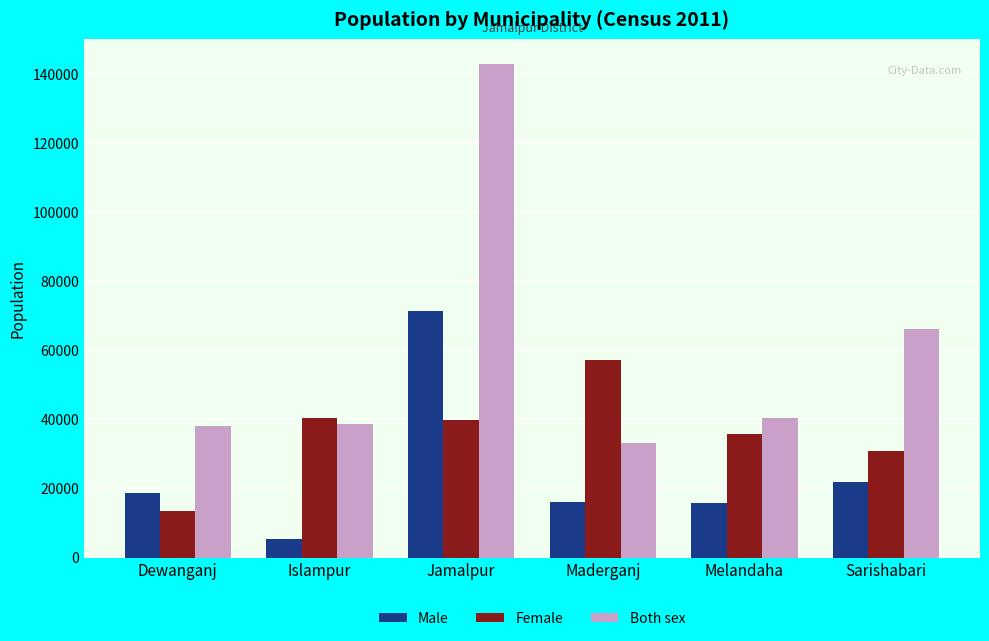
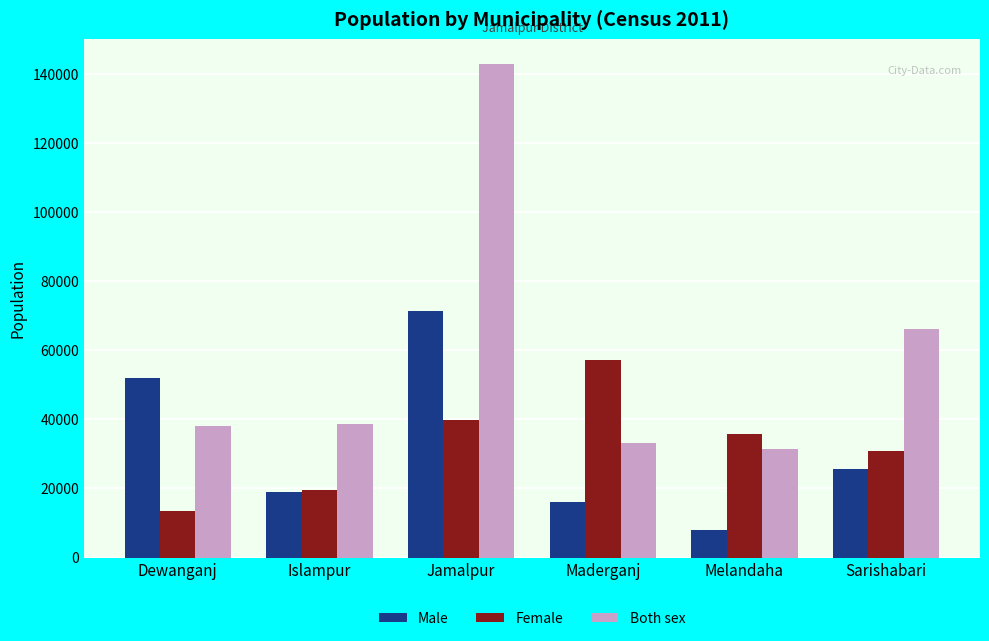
Male, Dewanganj: 19000 -> 52000
Male, Islampur: 5000 -> 19000
Female, Islampur: 40000 -> 20000
Male, Melandaha: 16000 -> 8000
Both sex, Melandaha: 40000 -> 31000
Male, Sarishabari: 22000 -> 26000
